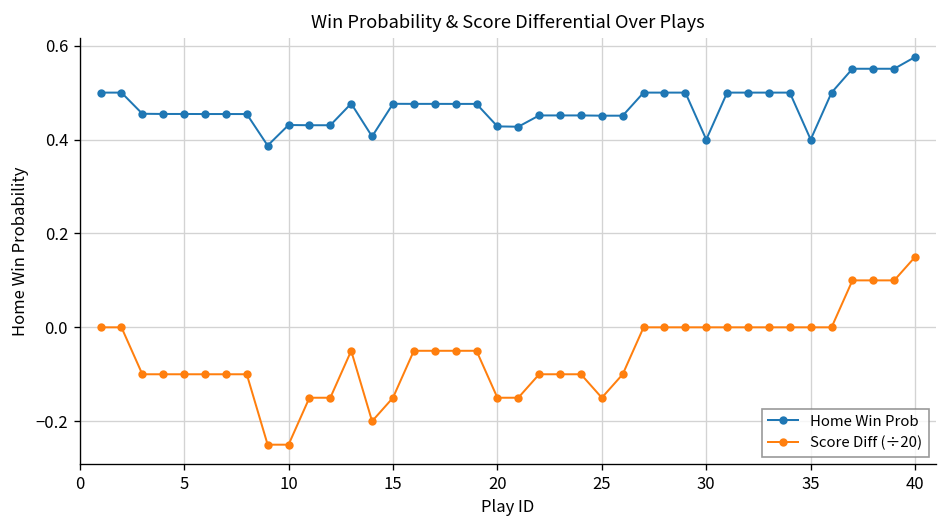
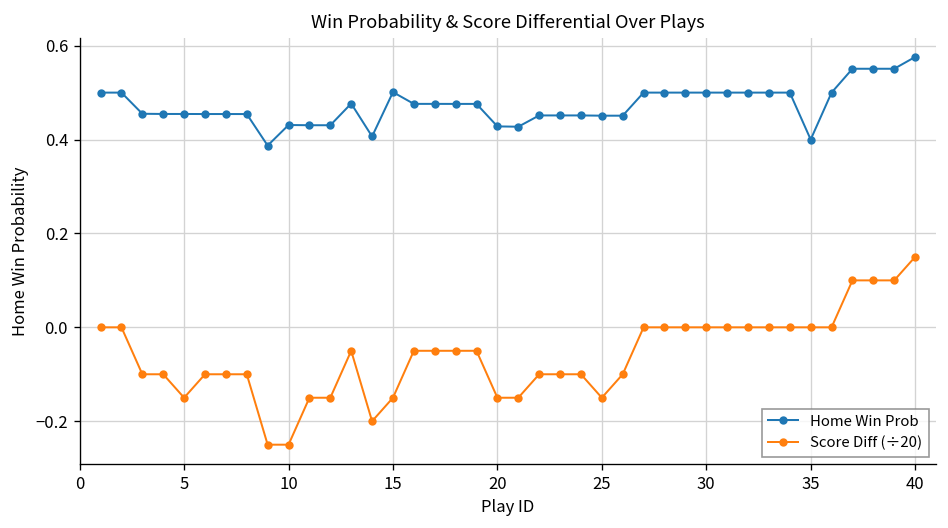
Score Diff (÷20), 5: -0.10 -> -0.15
Home Win Prob, 15: 0.48 -> 0.50
Home Win Prob, 30: 0.4 -> 0.5
